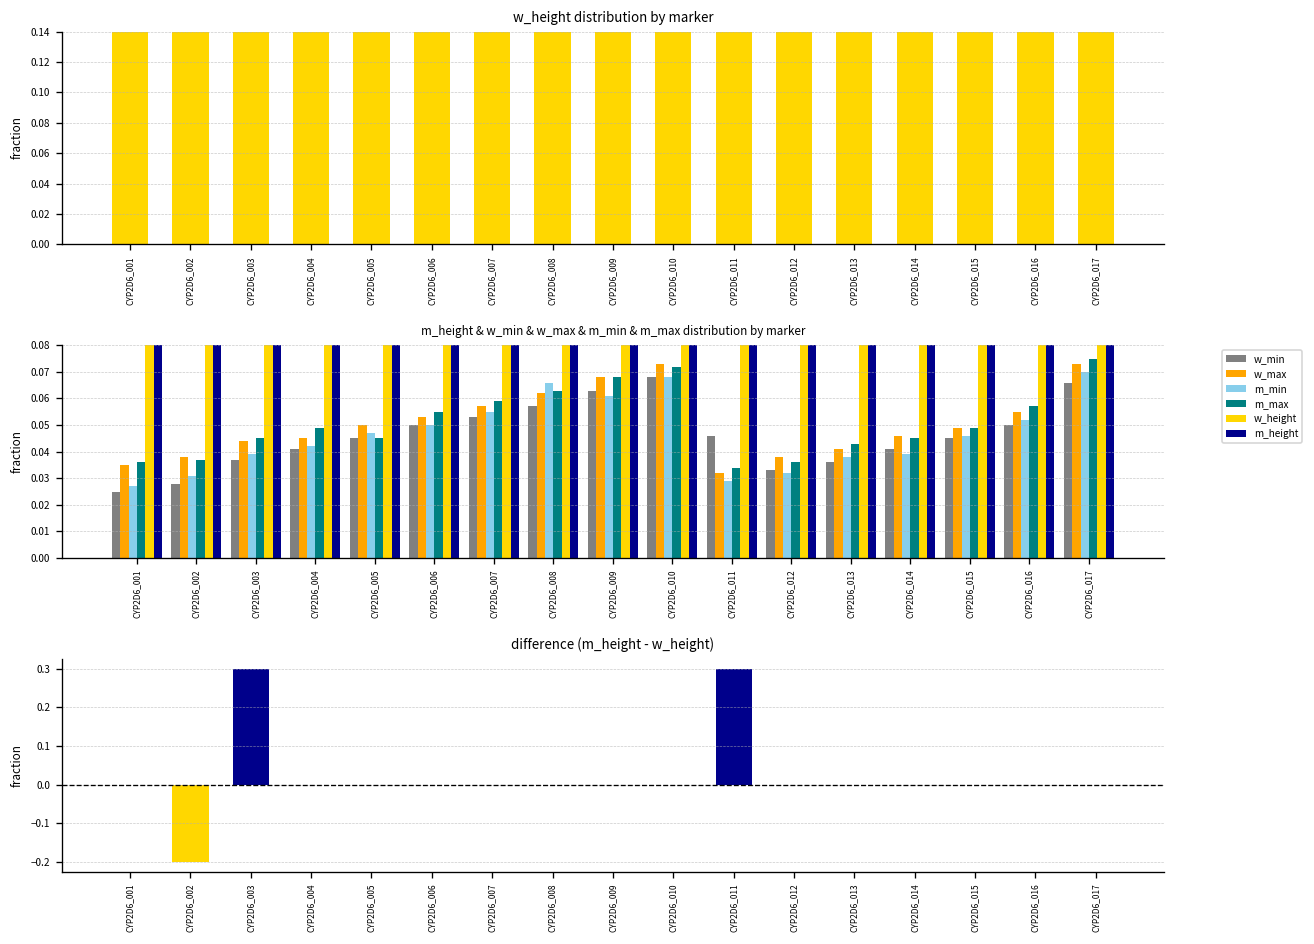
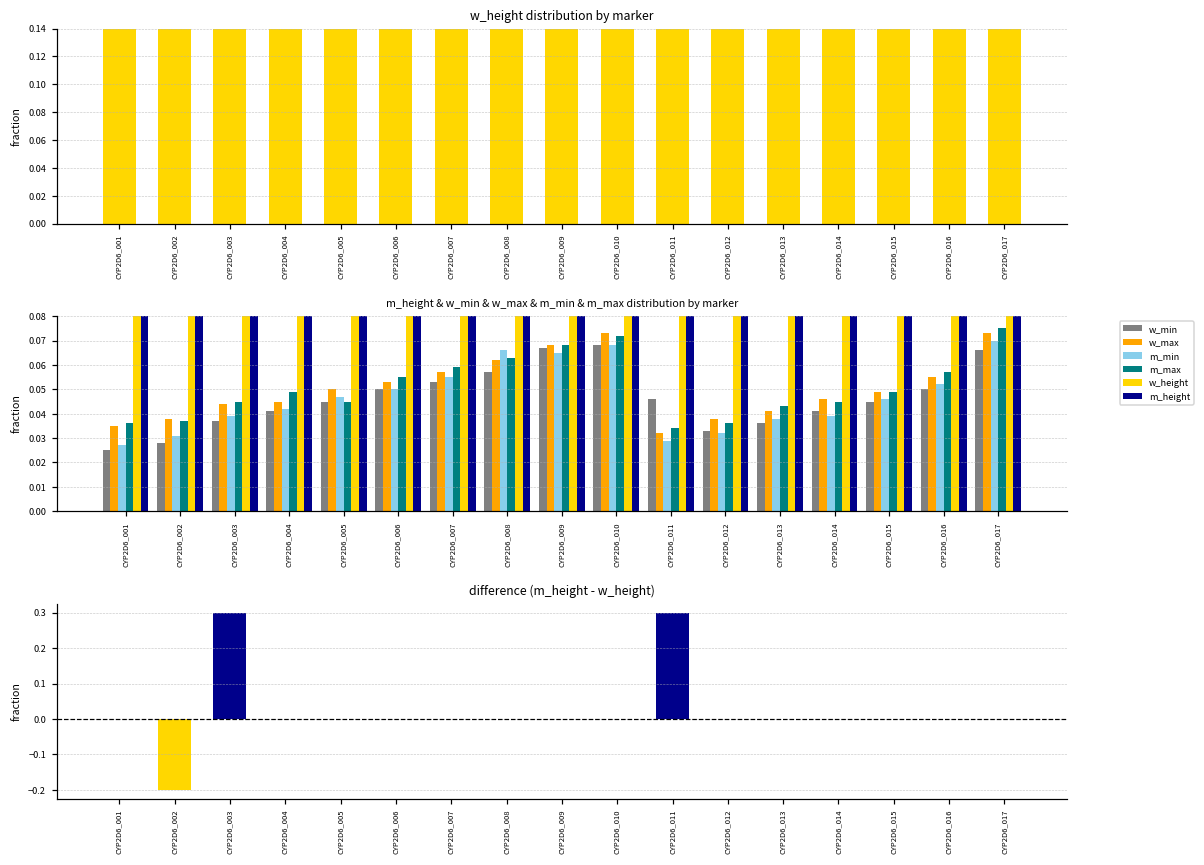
m_height & w_min & w_max & m_min & m_max distribution by marker, w_min, CYP2D6_009: 0.063 -> 0.067
m_height & w_min & w_max & m_min & m_max distribution by marker, m_min, CYP2D6_009: 0.061 -> 0.065
